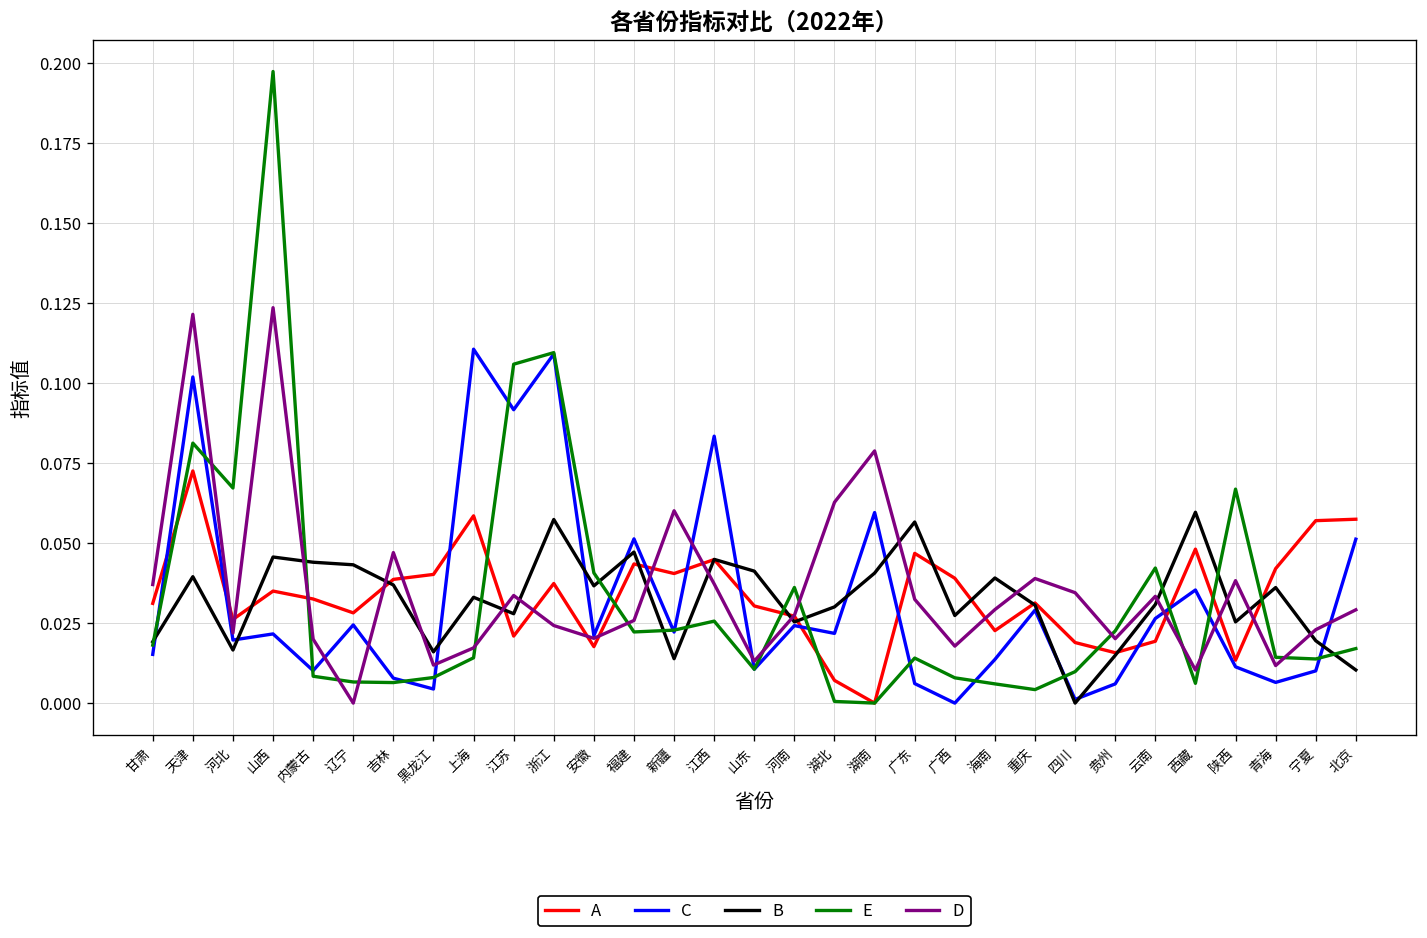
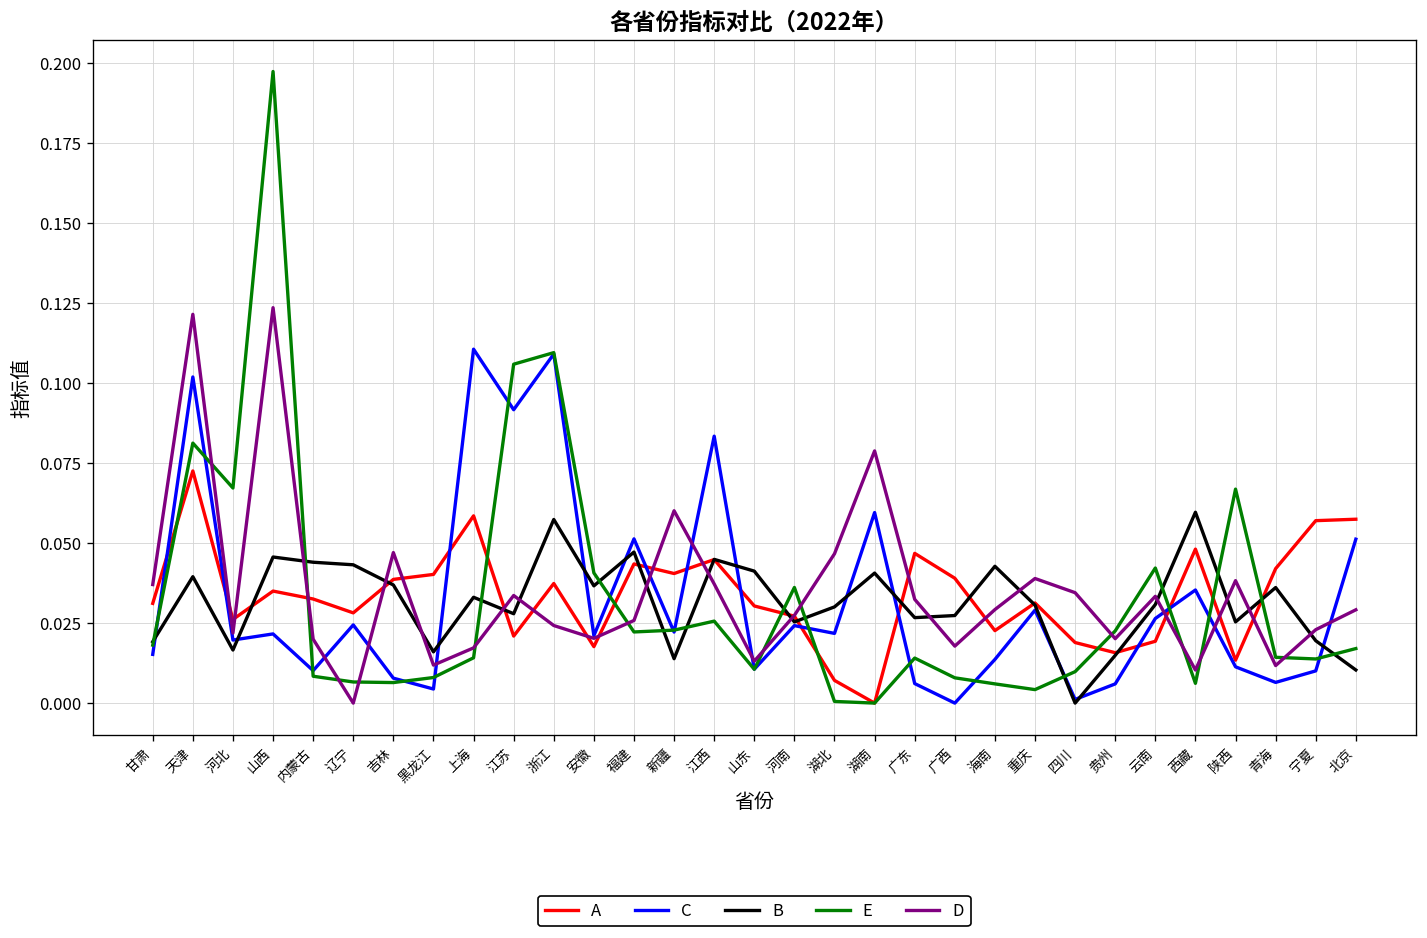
D, 湖北: 0.063 -> 0.047
B, 广东: 0.057 -> 0.027
B, 海南: 0.039 -> 0.043
